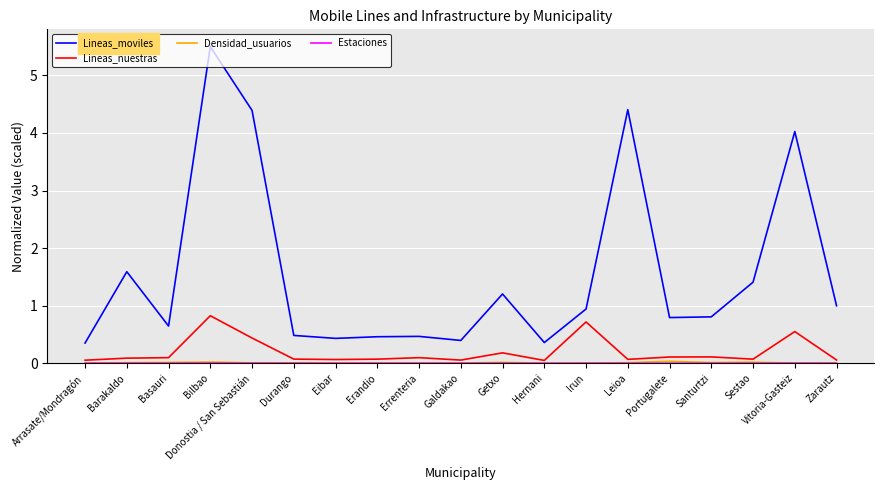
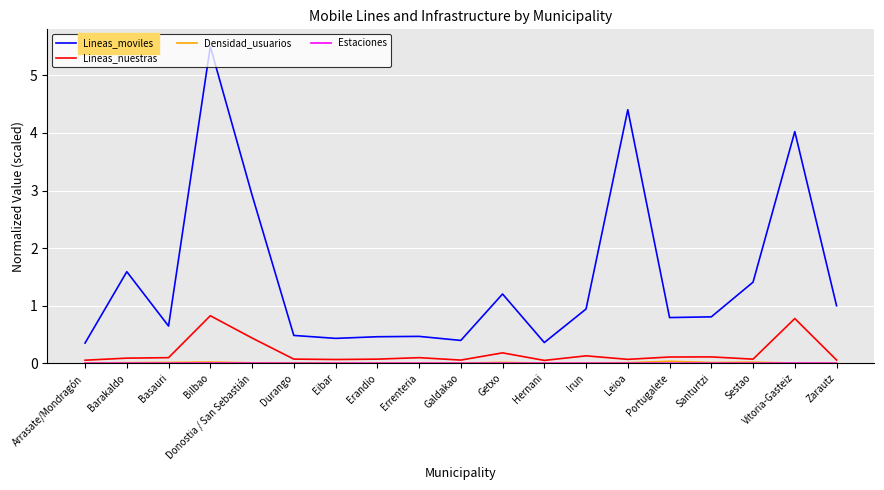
Lineas_moviles, Donostia / San Sebastián: 4.4 -> 2.9
Lineas_nuestras, Irun: 0.7 -> 0.1
Lineas_nuestras, Vitoria-Gasteiz: 0.6 -> 0.8
